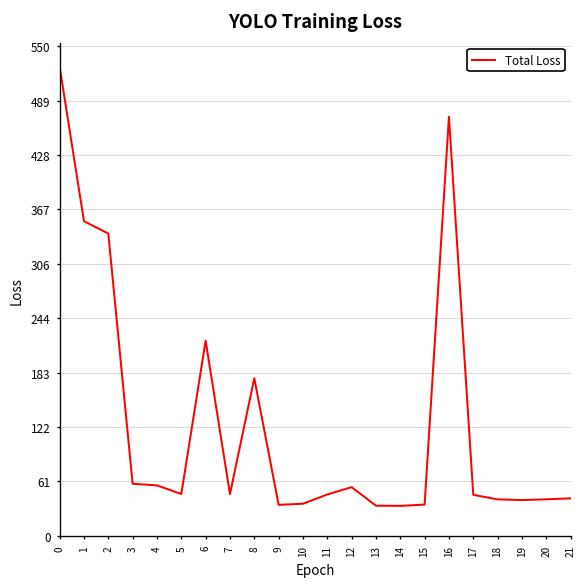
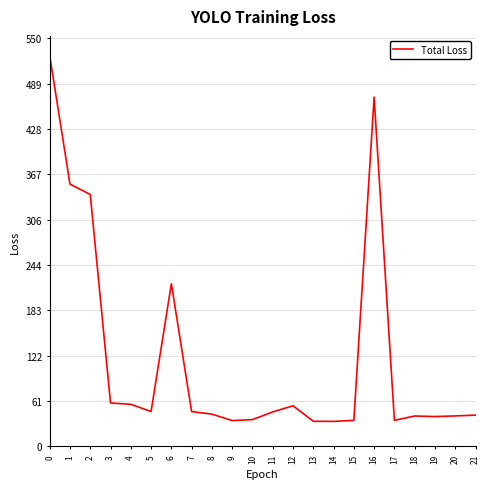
8: 180 -> 40
17: 50 -> 40
